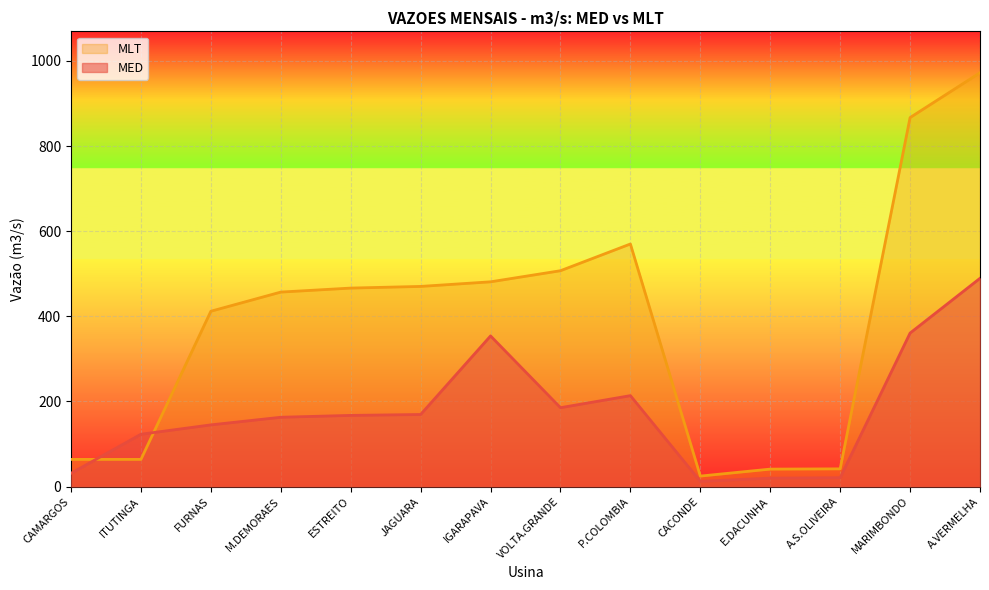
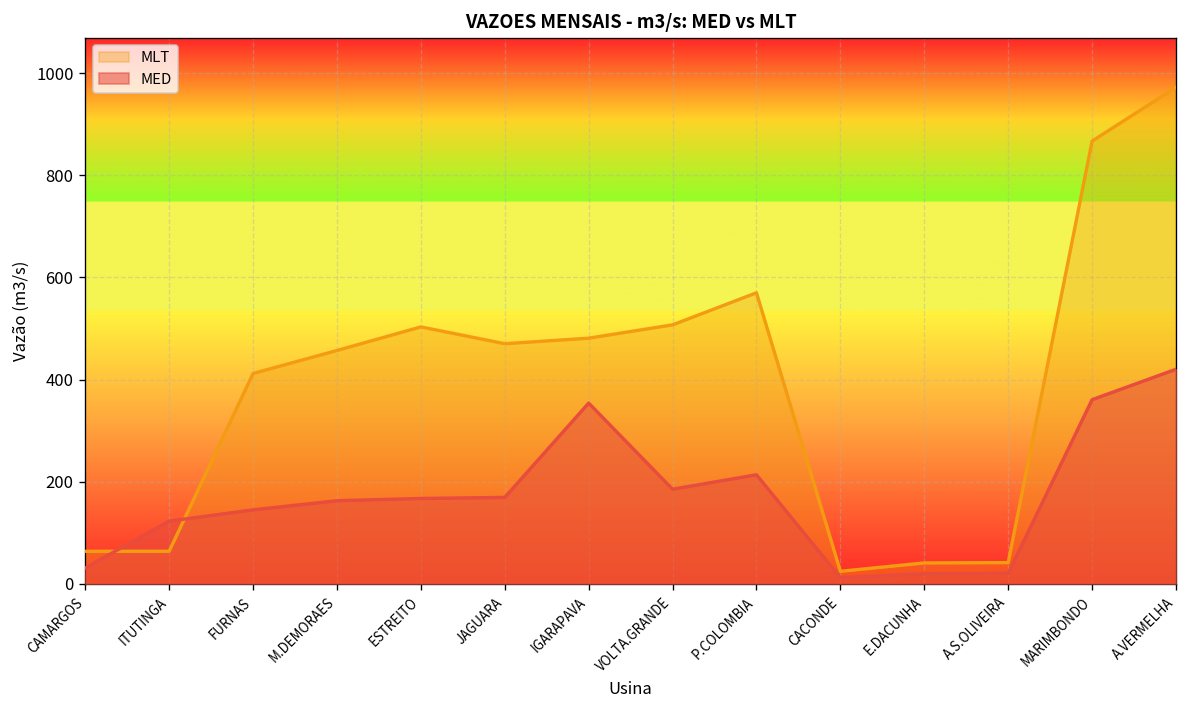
MLT, ESTREITO: 470 -> 500
MED, A.VERMELHA: 490 -> 420
